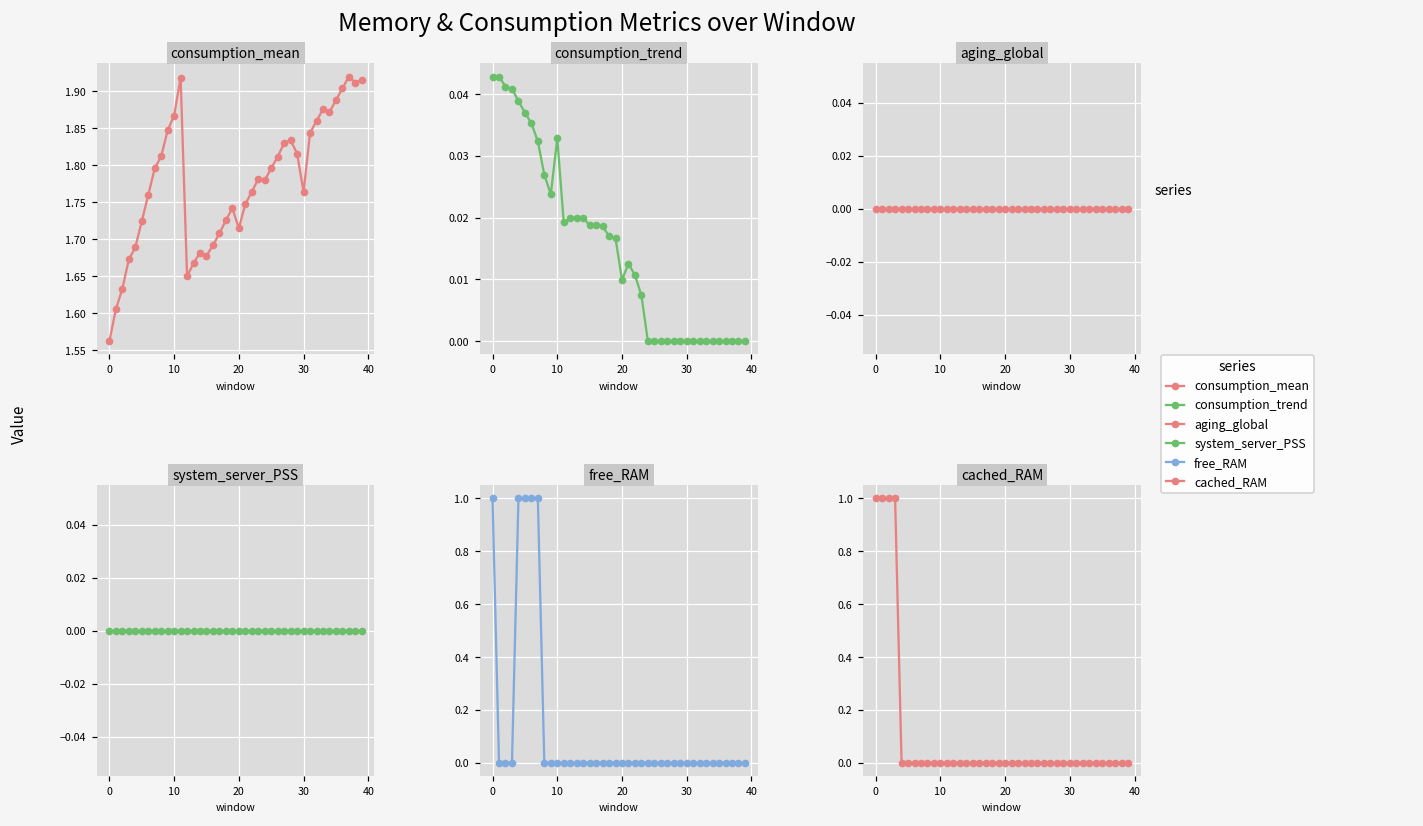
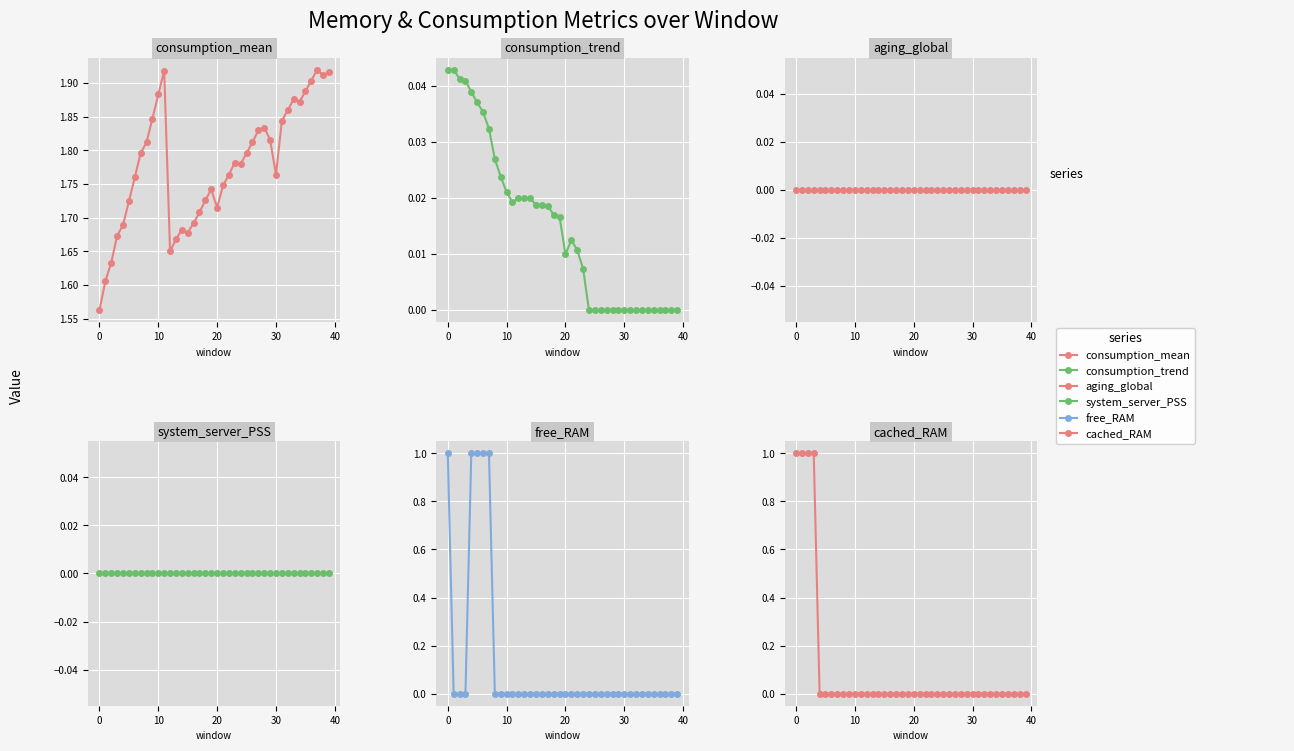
consumption_mean, 10: 1.87 -> 1.88
consumption_trend, 10: 0.033 -> 0.021
